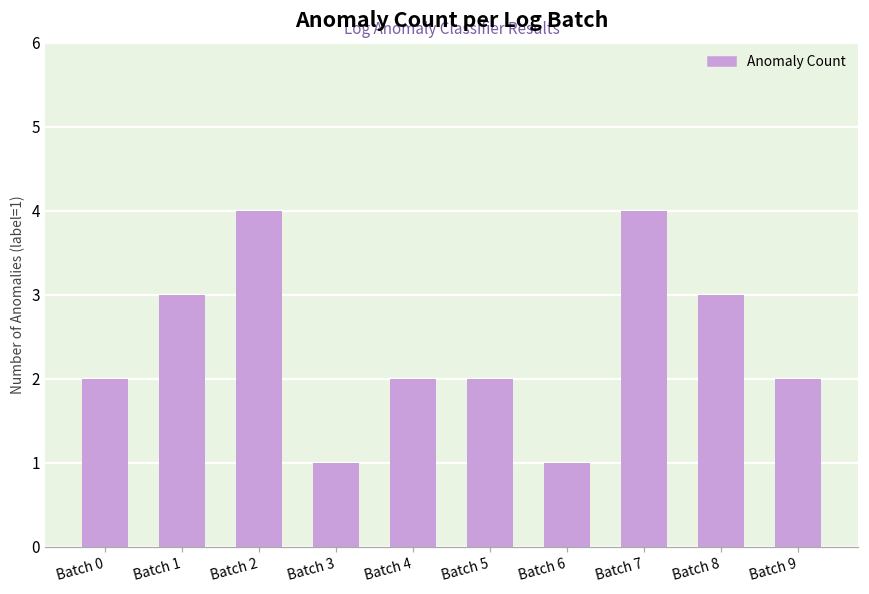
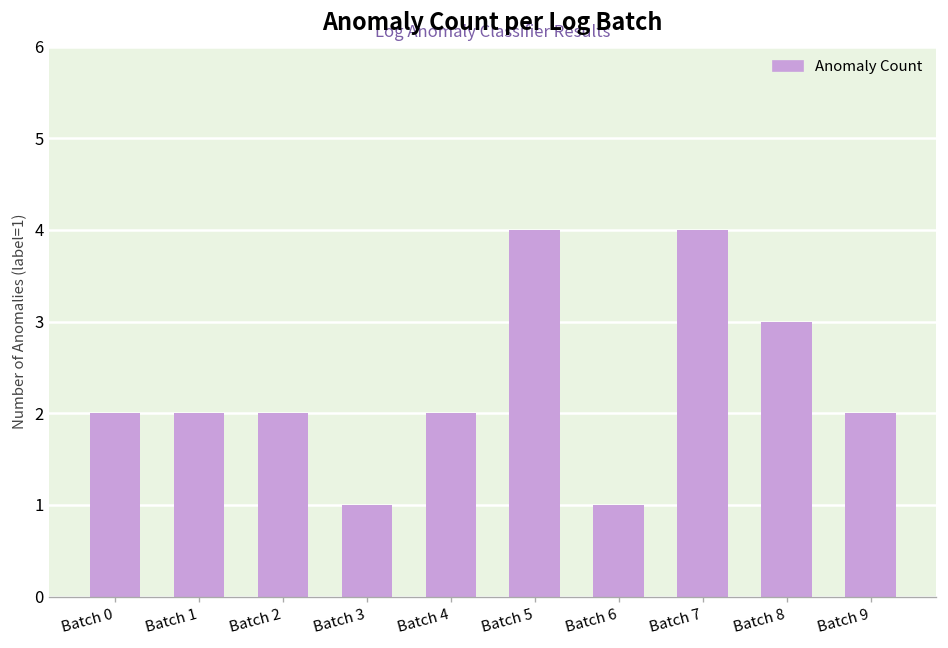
Batch 1: 3 -> 2
Batch 2: 4 -> 2
Batch 5: 2 -> 4
